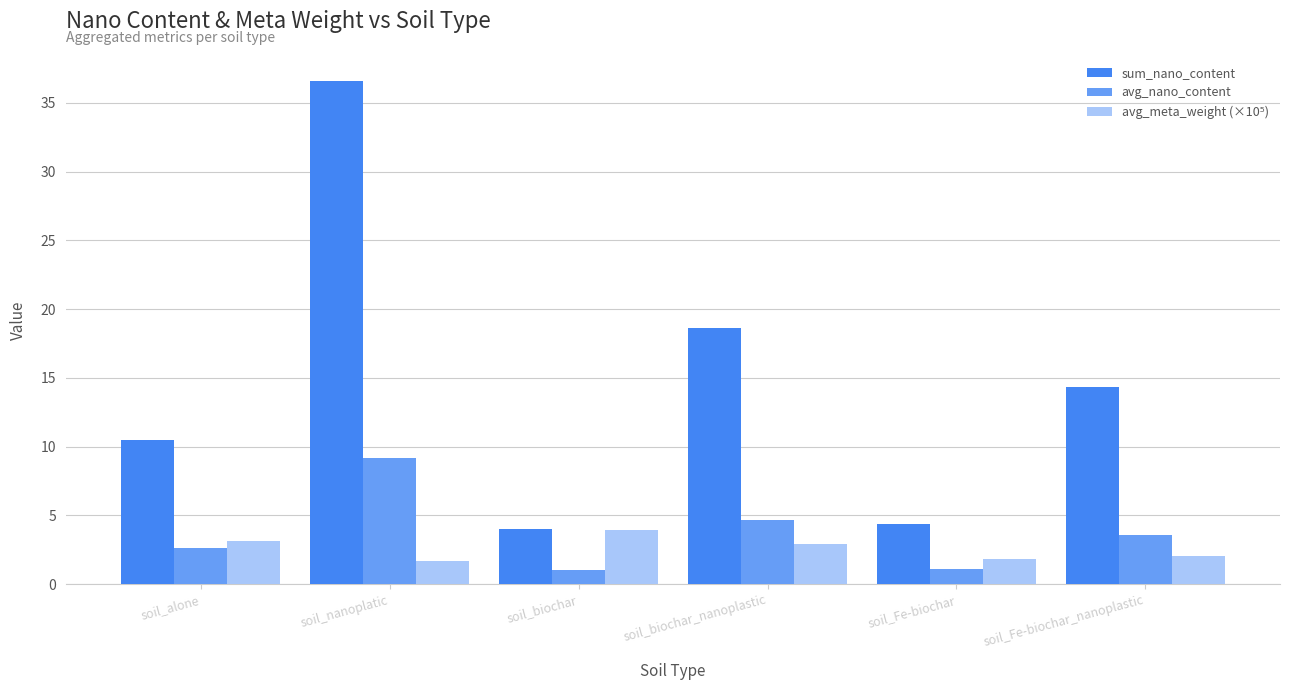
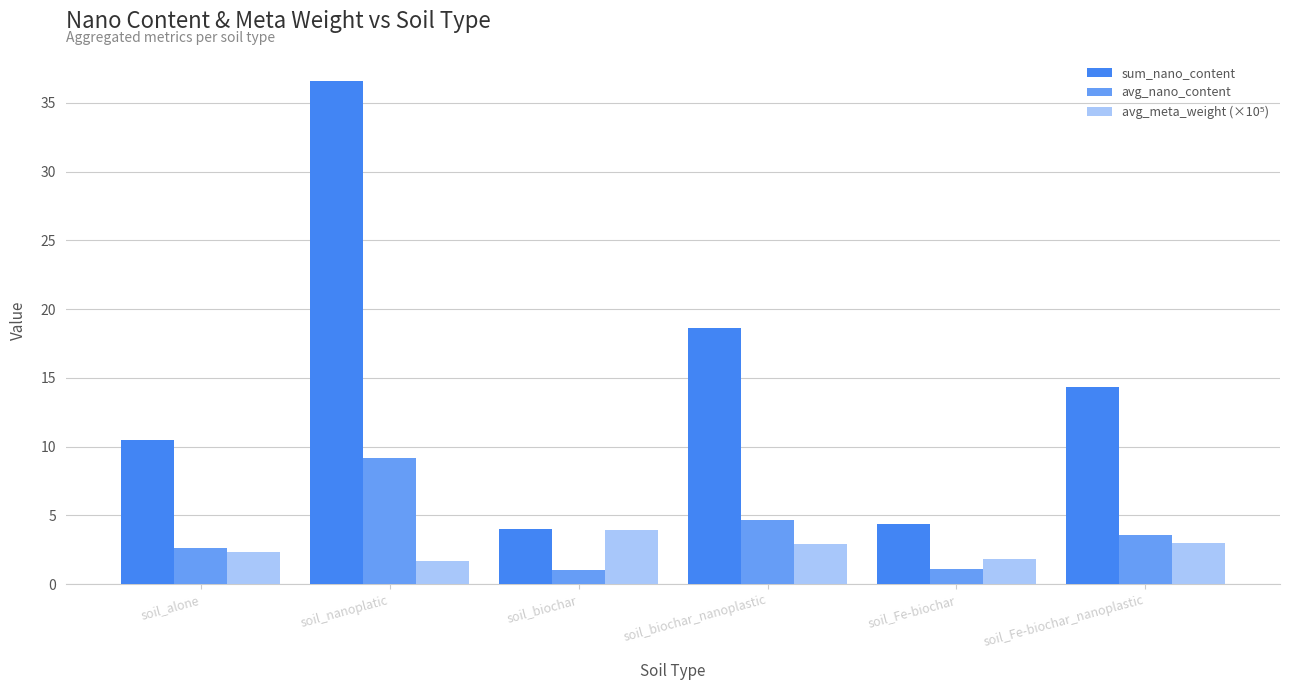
avg_meta_weight (×10⁵), soil_alone: 3.1 -> 2.3
avg_meta_weight (×10⁵), soil_Fe-biochar_nanoplastic: 2.1 -> 3.0
